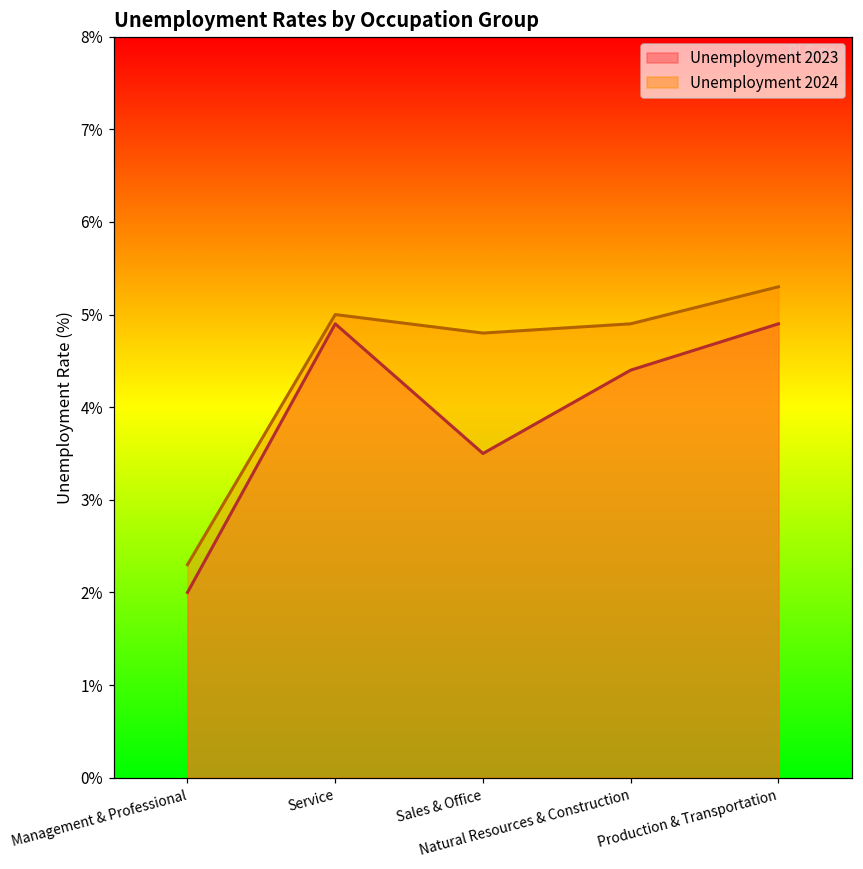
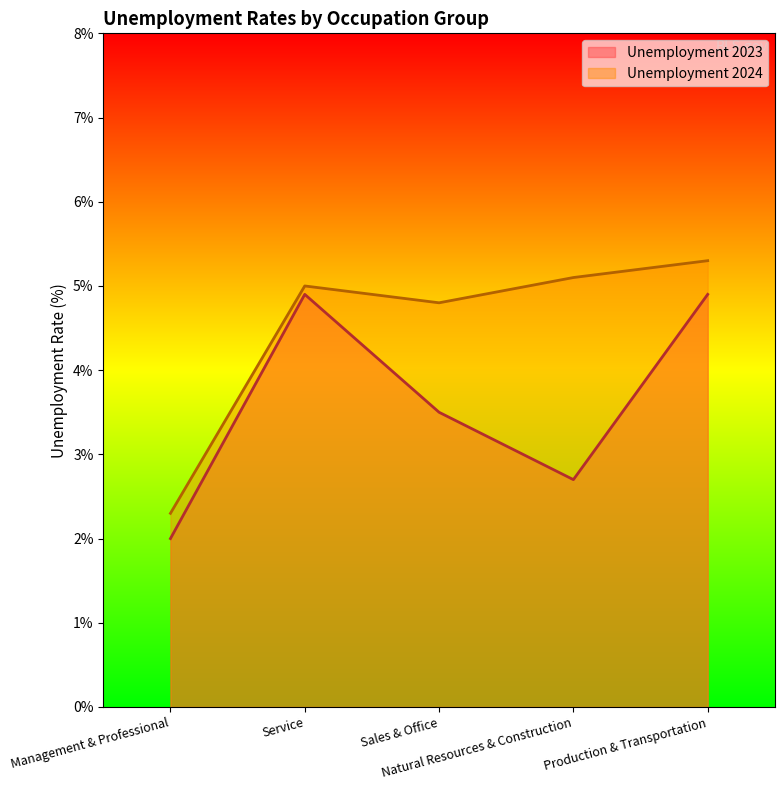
Unemployment 2023, Natural Resources & Construction: 4.4% -> 2.7%
Unemployment 2024, Natural Resources & Construction: 4.9% -> 5.1%
